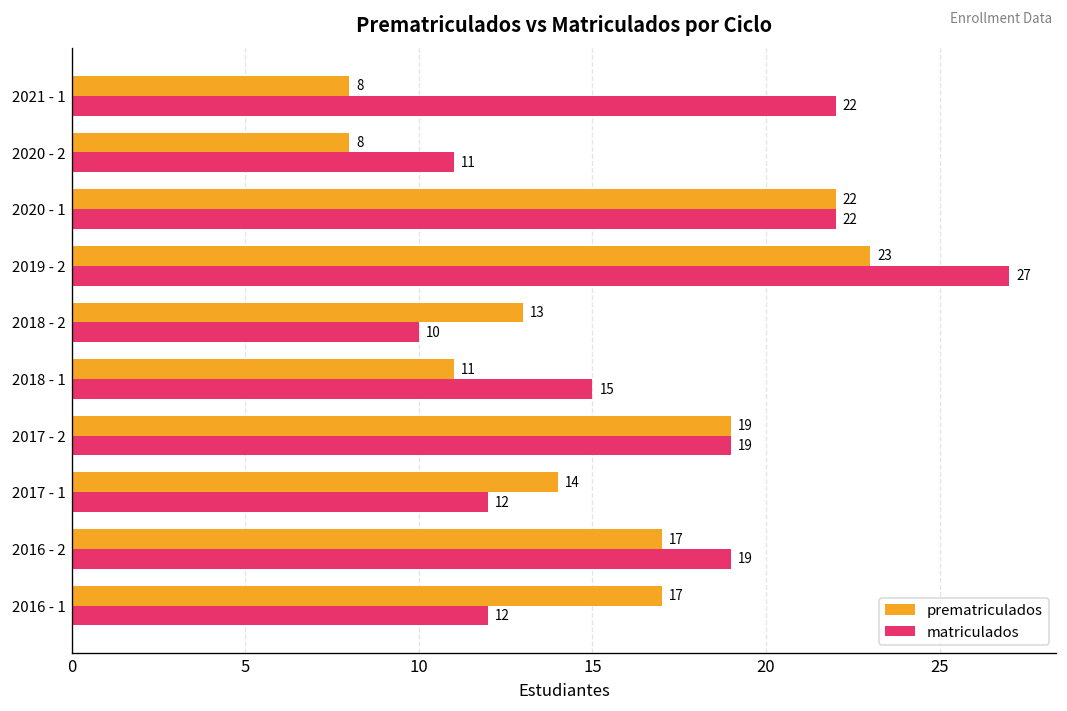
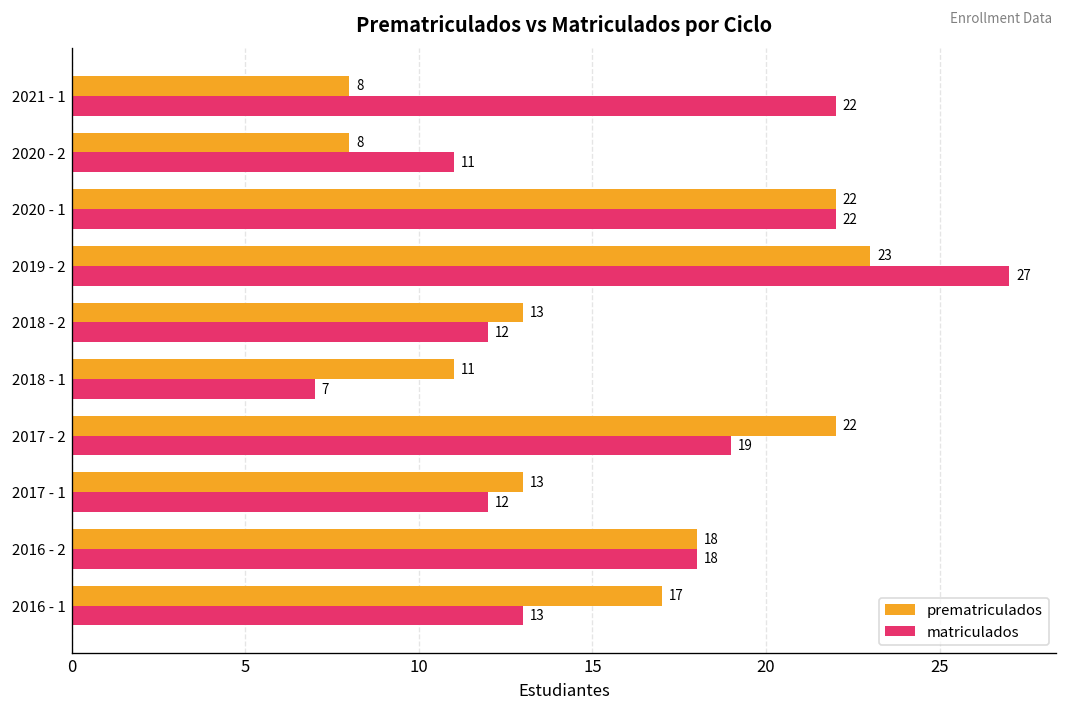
matriculados, 2018 - 2: 10 -> 12
matriculados, 2018 - 1: 15 -> 7
prematriculados, 2017 - 2: 19 -> 22
prematriculados, 2017 - 1: 14 -> 13
prematriculados, 2016 - 2: 17 -> 18
matriculados, 2016 - 2: 19 -> 18
matriculados, 2016 - 1: 12 -> 13
